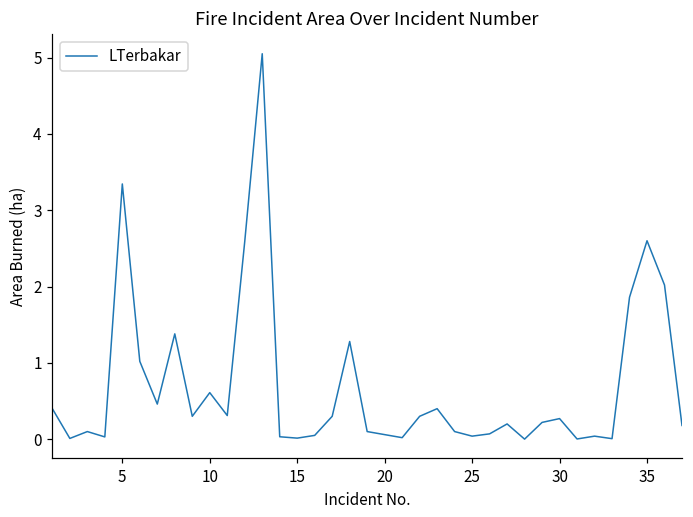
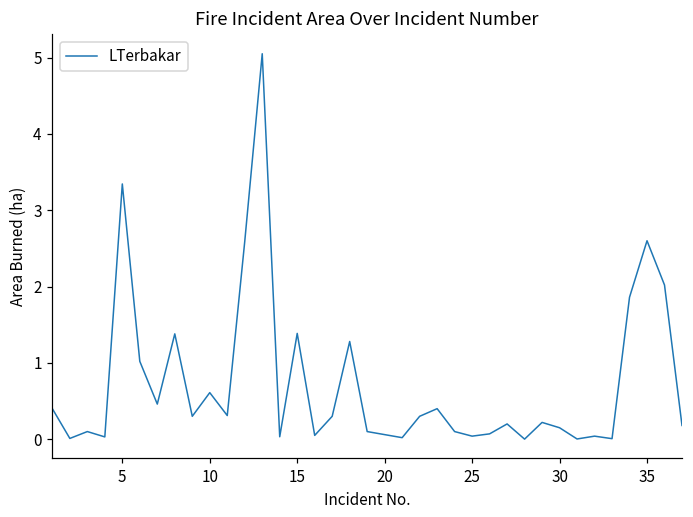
15: 0.0 -> 1.4
30: 0.3 -> 0.2
